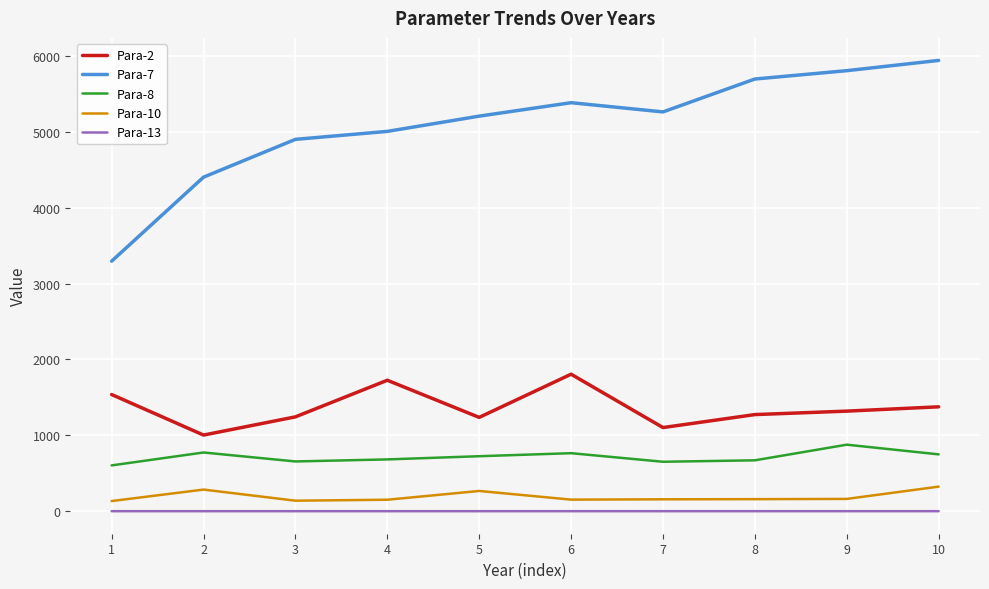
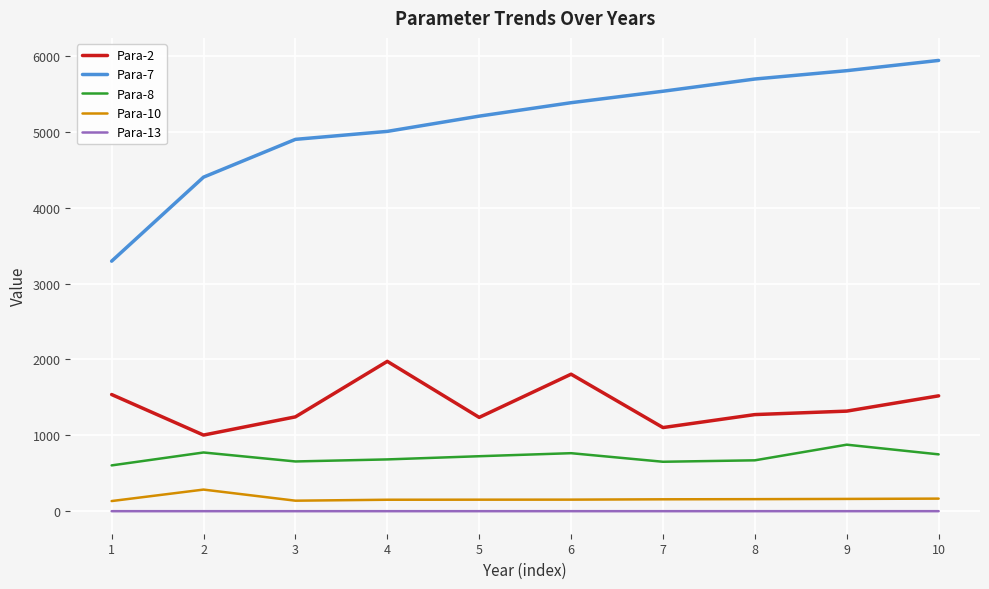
Para-2, 4: 1700 -> 2000
Para-10, 5: 300 -> 200
Para-7, 7: 5300 -> 5500
Para-2, 10: 1400 -> 1500
Para-10, 10: 300 -> 200
